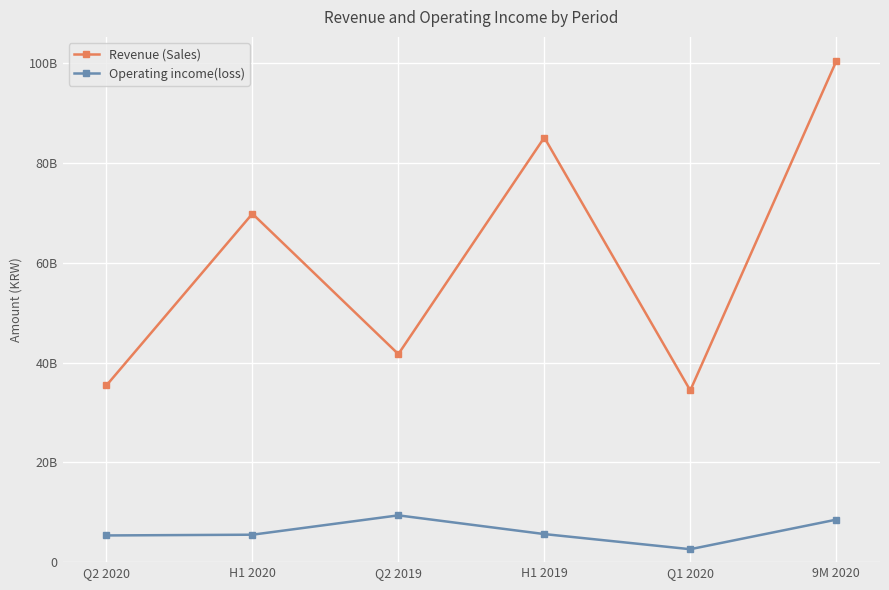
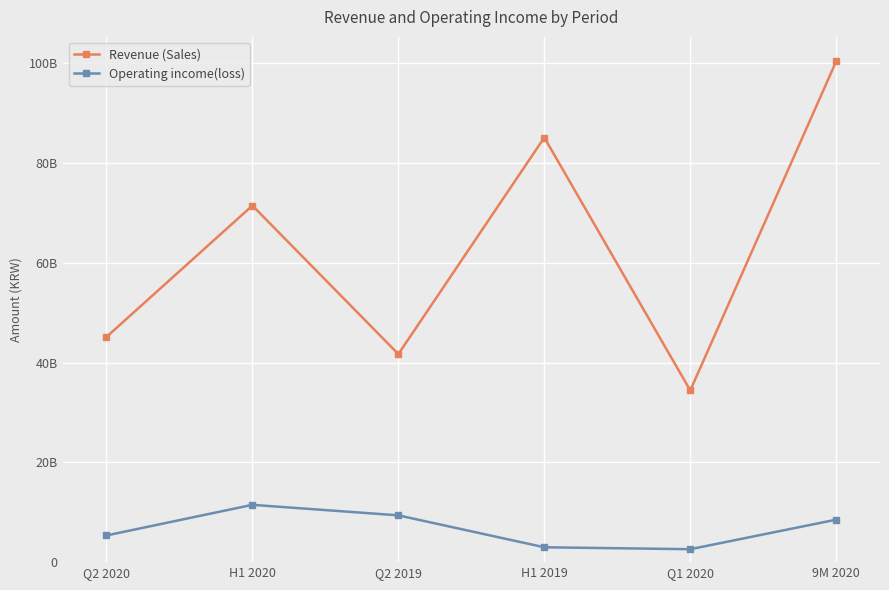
Revenue (Sales), Q2 2020: 35000000000 -> 45000000000
Revenue (Sales), H1 2020: 70000000000 -> 71000000000
Operating income(loss), H1 2020: 6000000000 -> 11000000000
Operating income(loss), H1 2019: 6000000000 -> 3000000000
